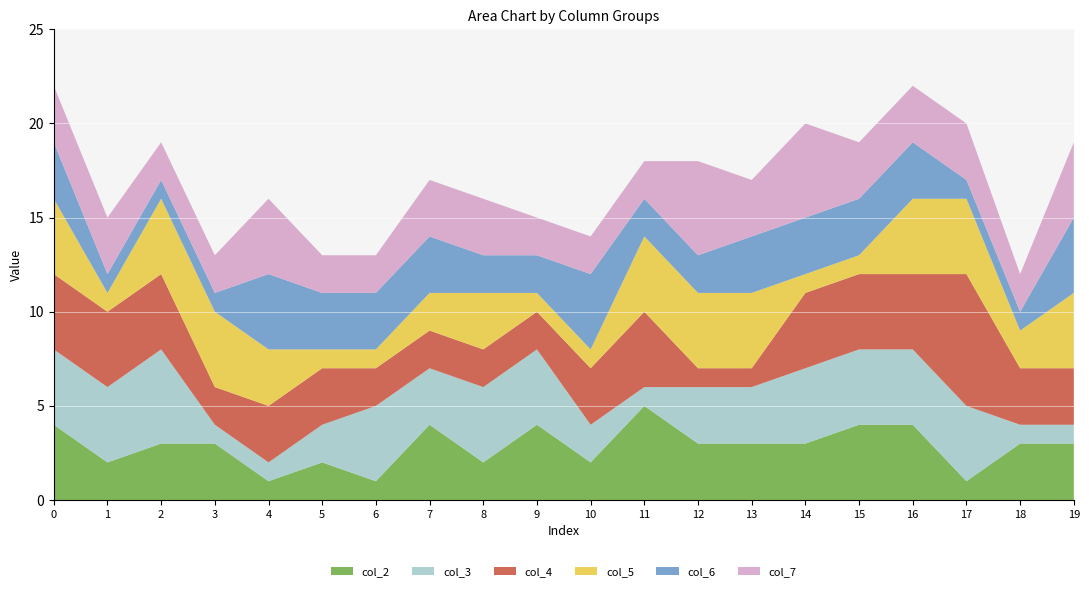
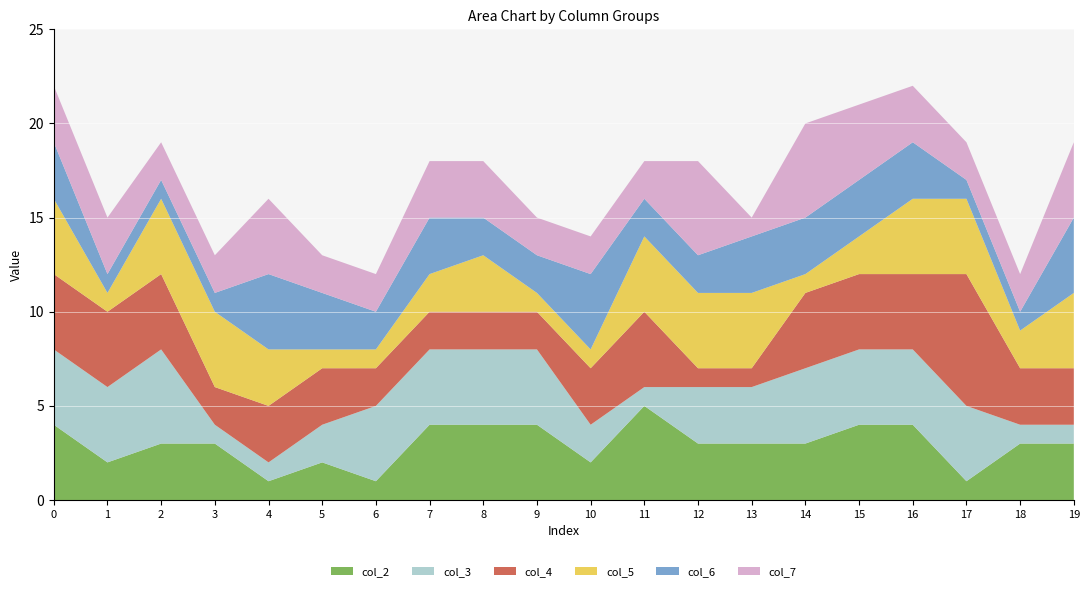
col_6, 6: 3 -> 2
col_3, 7: 3 -> 4
col_2, 8: 2 -> 4
col_7, 13: 3 -> 1
col_5, 15: 1 -> 2
col_7, 15: 3 -> 4
col_7, 17: 3 -> 2
